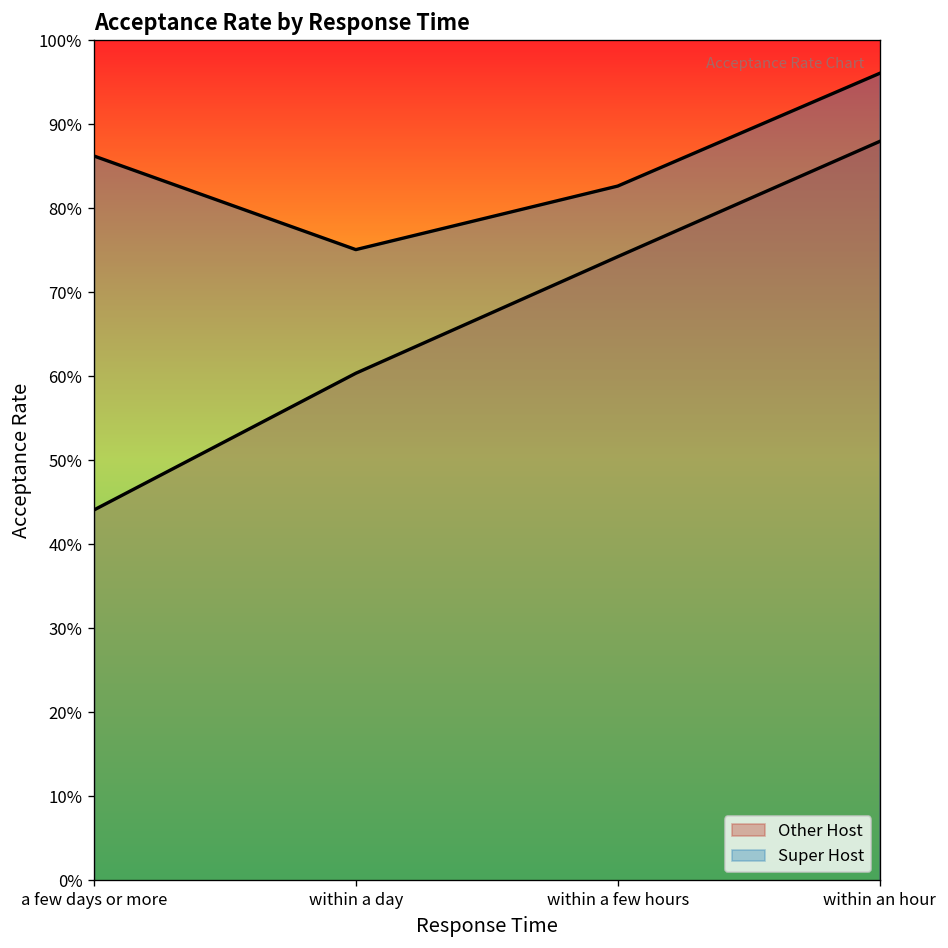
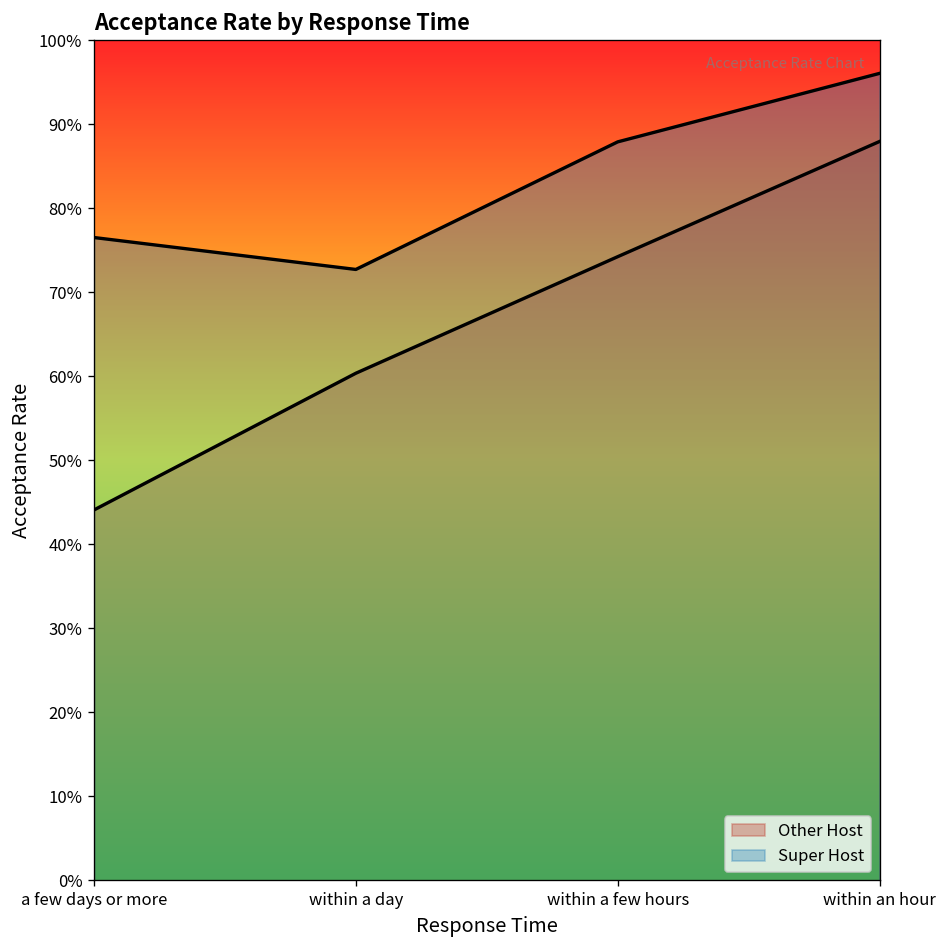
Super Host, a few days or more: 86% -> 77%
Super Host, within a day: 75% -> 73%
Super Host, within a few hours: 83% -> 88%
